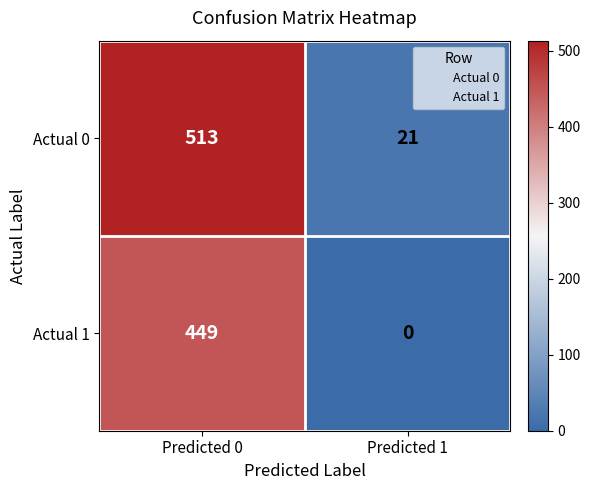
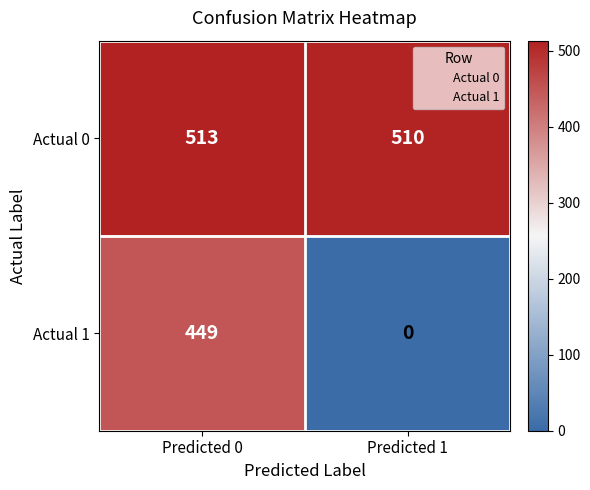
Actual 0, Predicted 1: 21 -> 510
